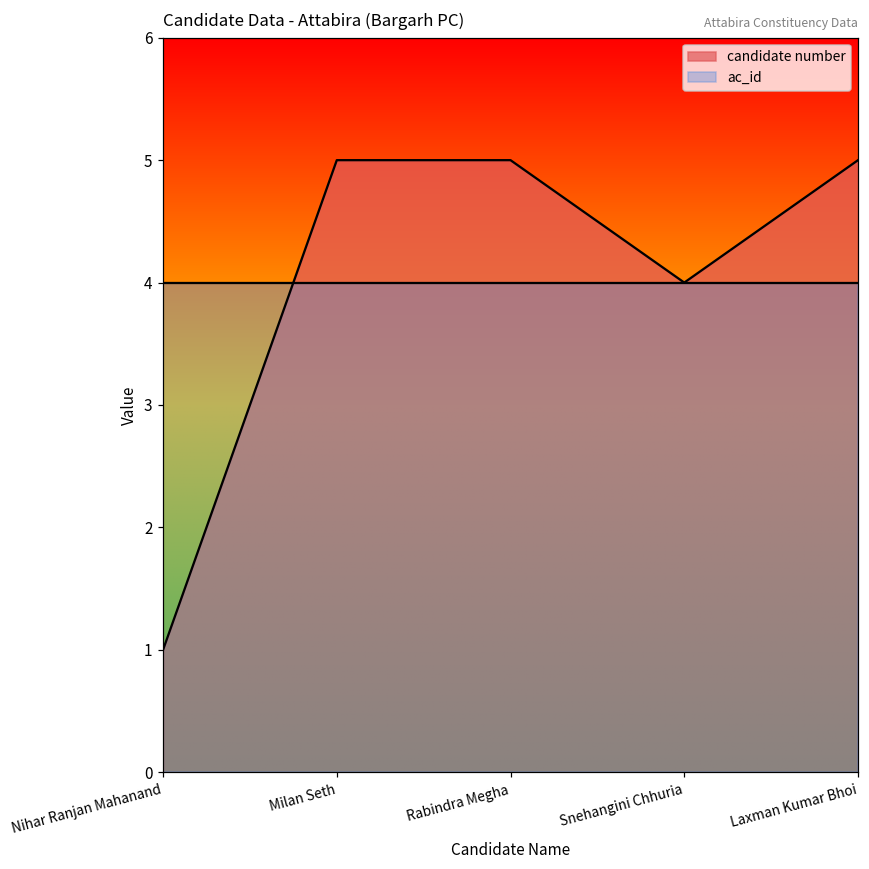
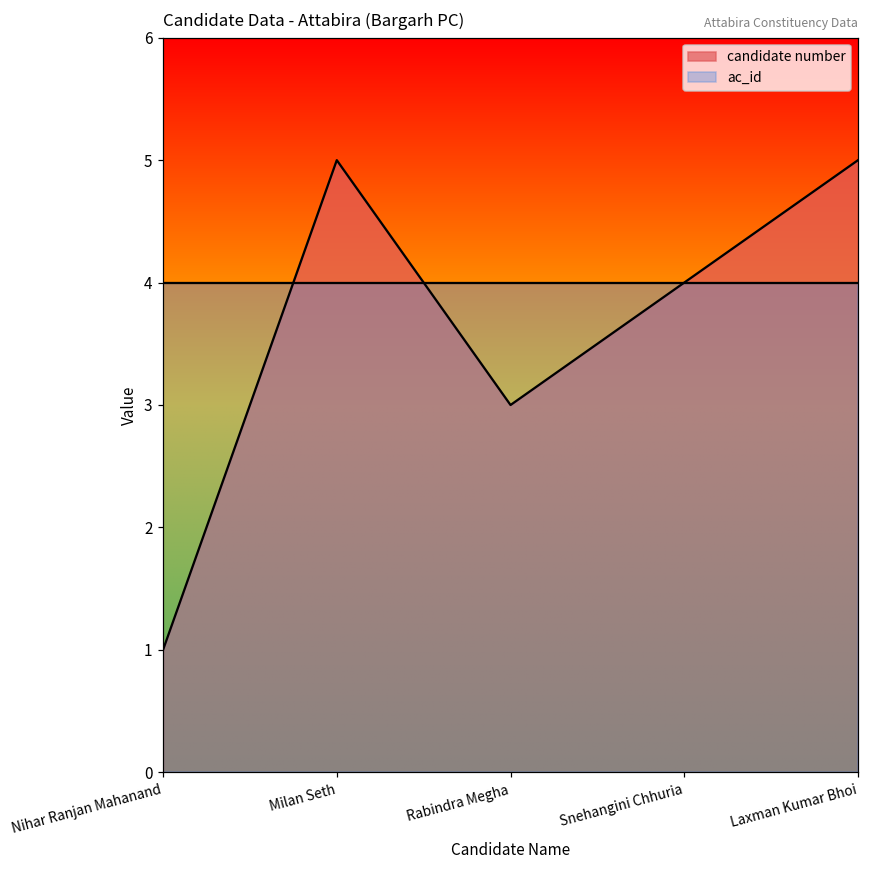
candidate number, Rabindra Megha: 5 -> 3
